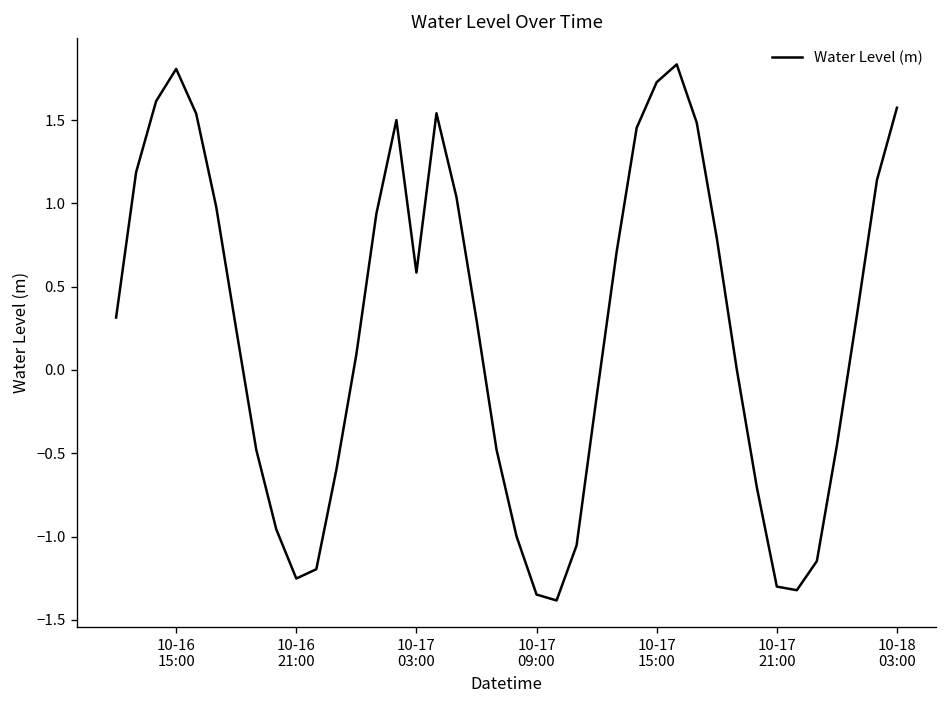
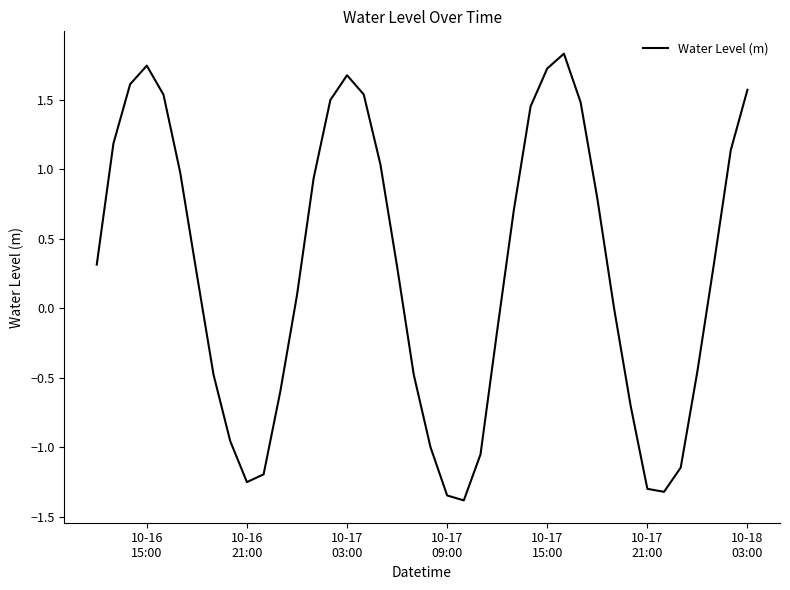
10-16 15:00: 1.81 -> 1.75
10-17 03:00: 0.58 -> 1.68
